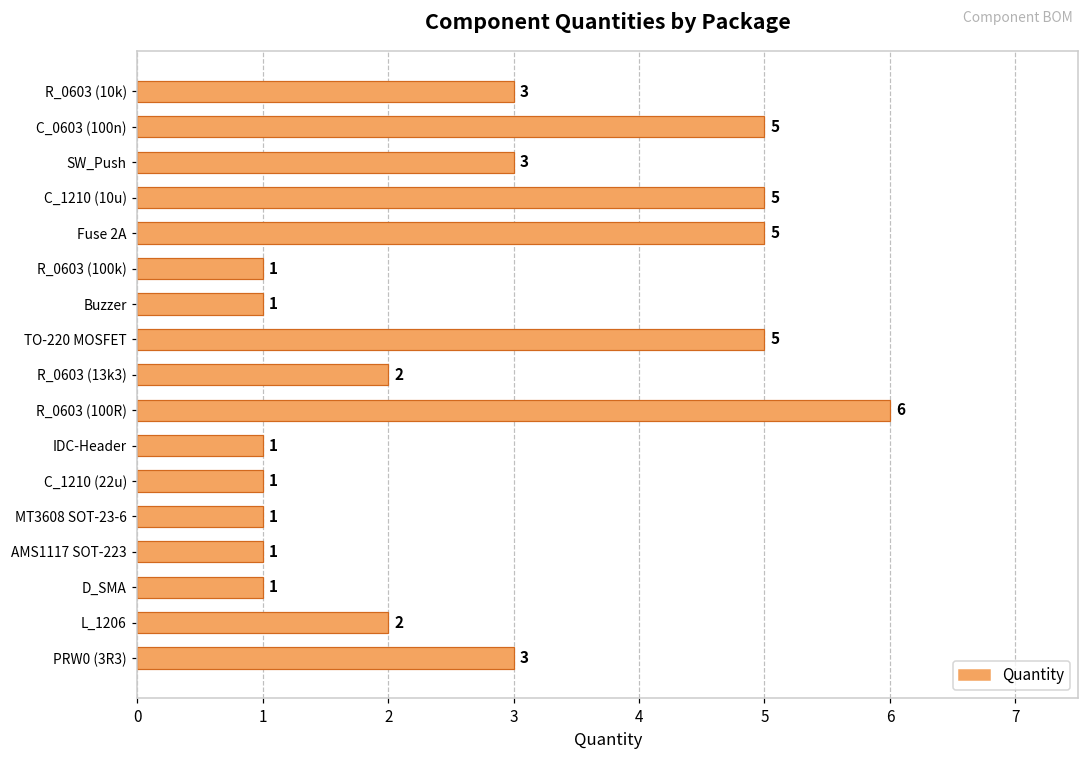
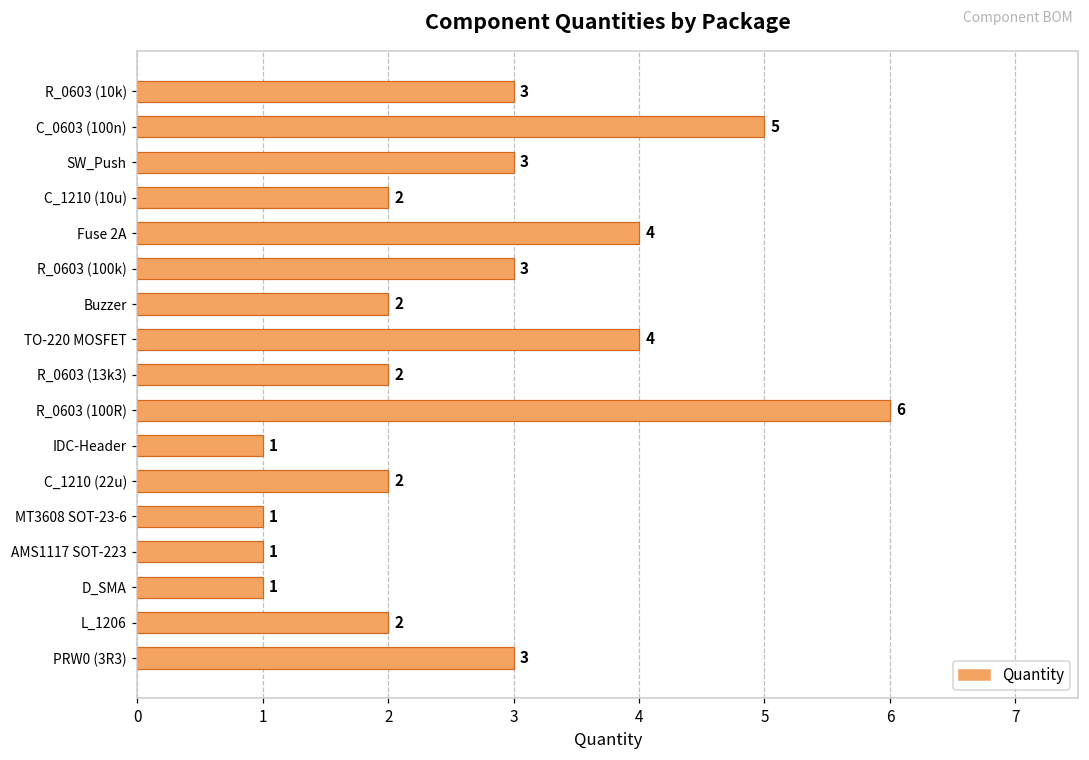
C_1210 (10u): 5 -> 2
Fuse 2A: 5 -> 4
R_0603 (100k): 1 -> 3
Buzzer: 1 -> 2
TO-220 MOSFET: 5 -> 4
C_1210 (22u): 1 -> 2
